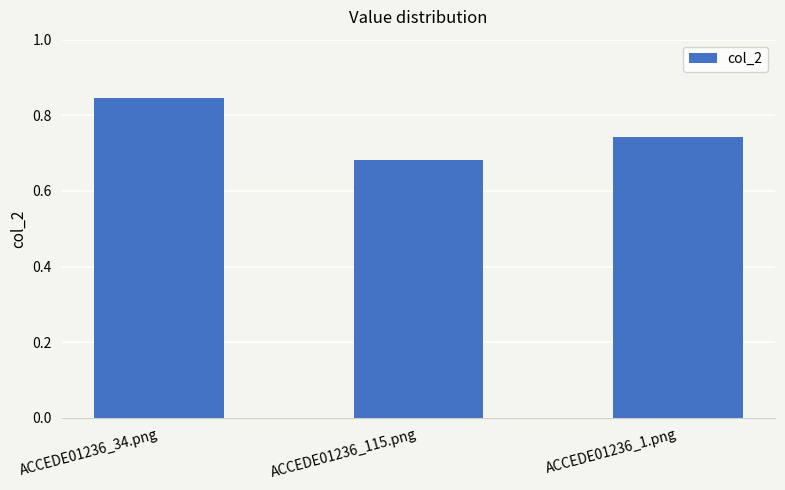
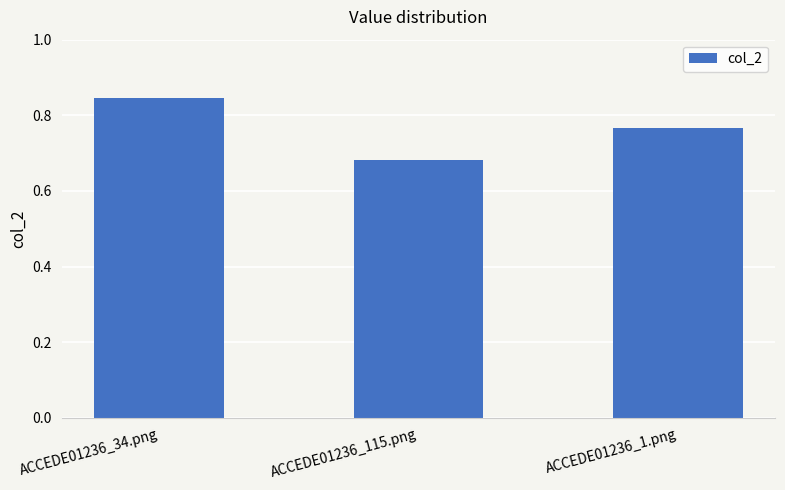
ACCEDE01236_1.png: 0.74 -> 0.77
